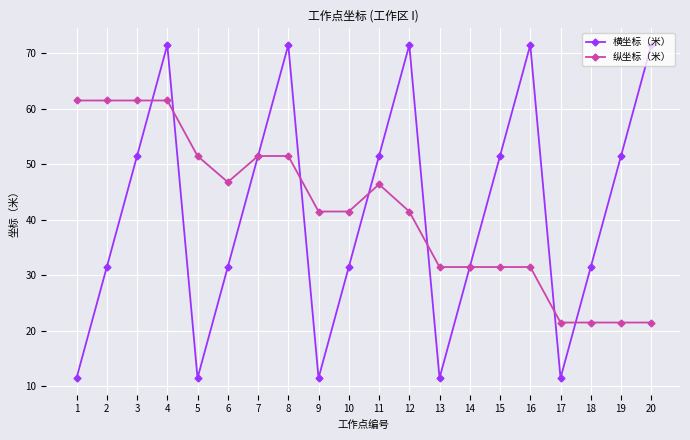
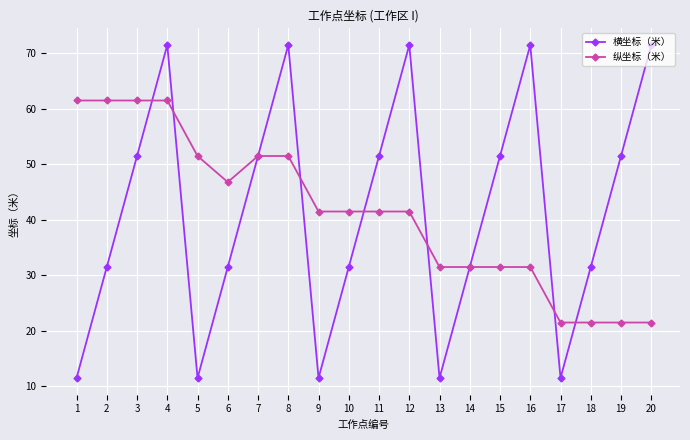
纵坐标（米）, 11: 46 -> 42
